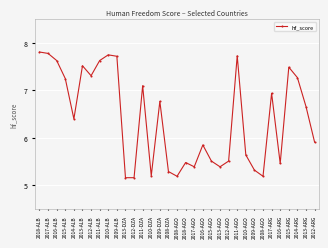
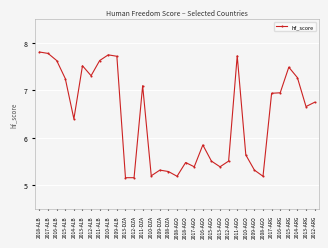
2009-DZA: 6.8 -> 5.3
2016-ARG: 5.5 -> 7.0
2012-ARG: 5.9 -> 6.8
